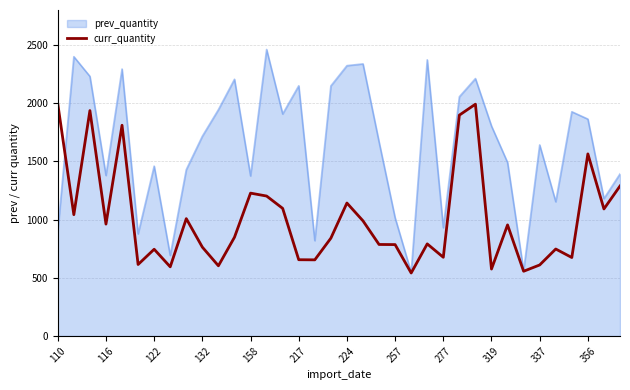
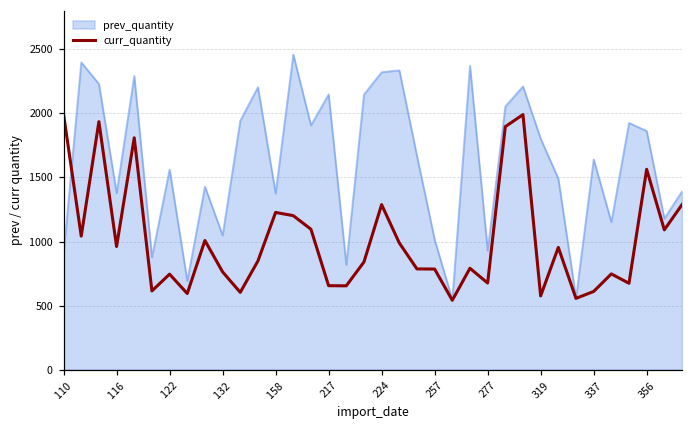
prev_quantity, 122: 1460 -> 1560
prev_quantity, 132: 1720 -> 1050
curr_quantity, 224: 1140 -> 1290
